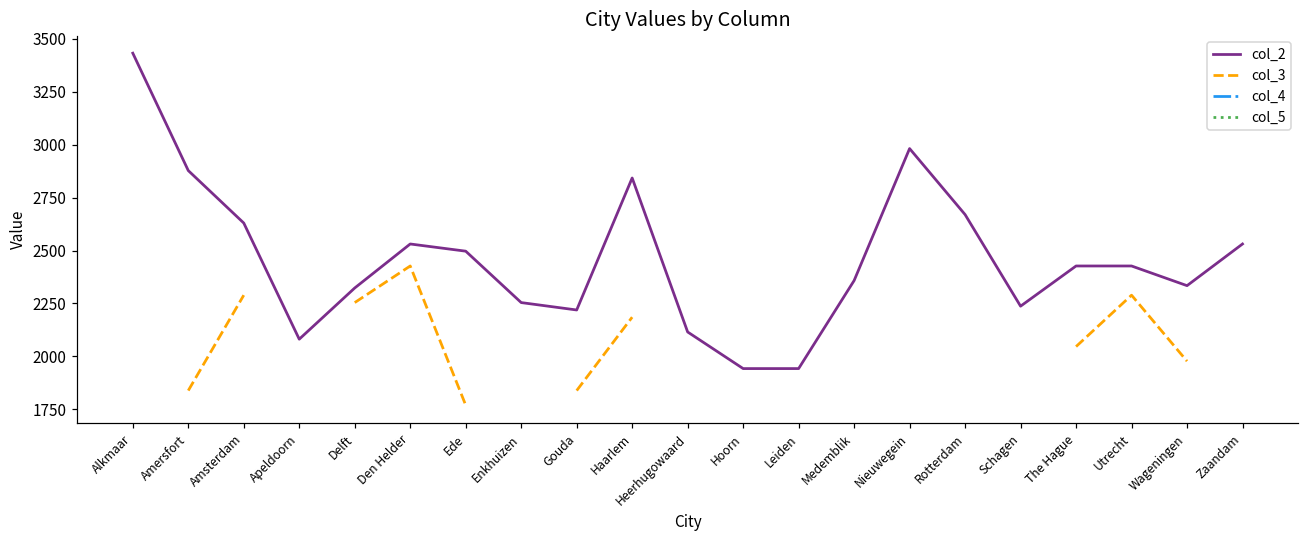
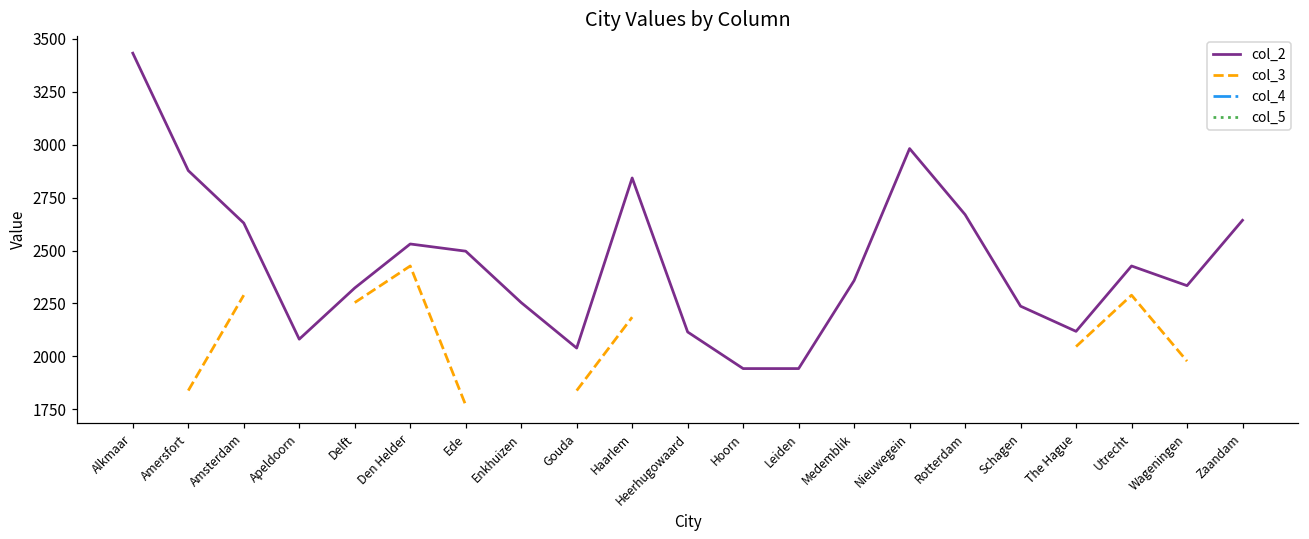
col_2, Gouda: 2220 -> 2040
col_2, The Hague: 2430 -> 2120
col_2, Zaandam: 2530 -> 2640
